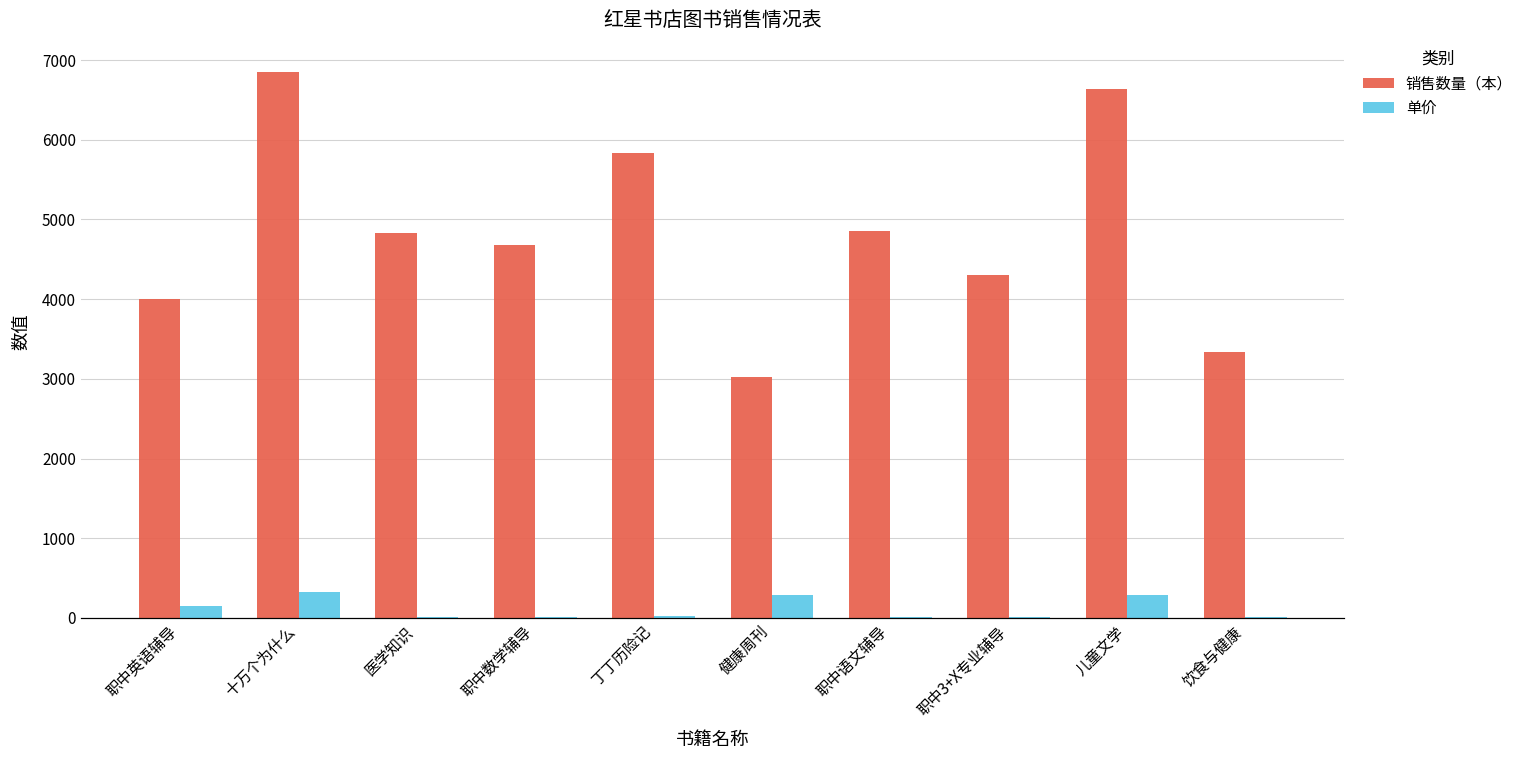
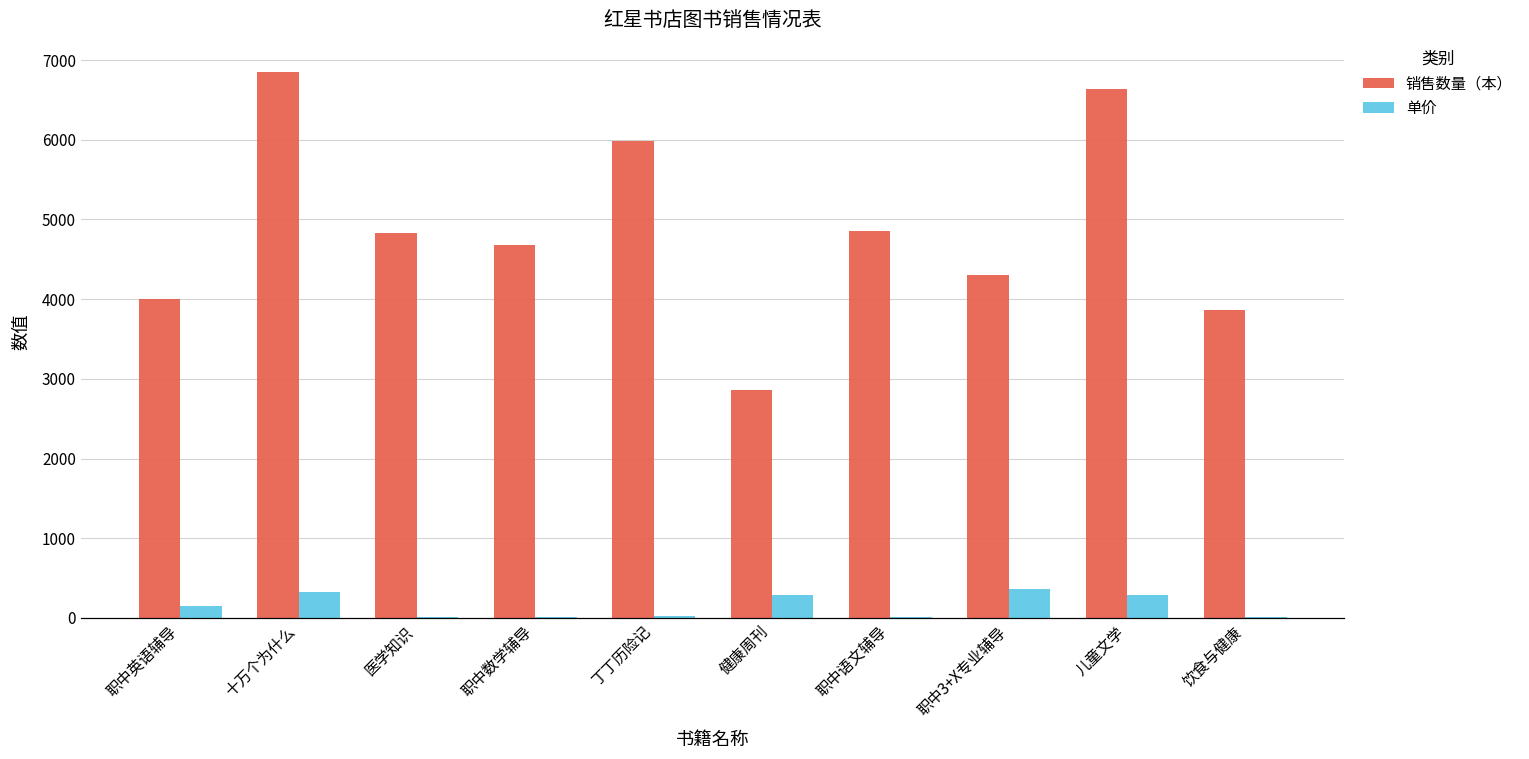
销售数量（本）, 丁丁历险记: 5800 -> 6000
销售数量（本）, 健康周刊: 3000 -> 2900
单价, 职中3+X专业辅导: 0 -> 400
销售数量（本）, 饮食与健康: 3300 -> 3900
